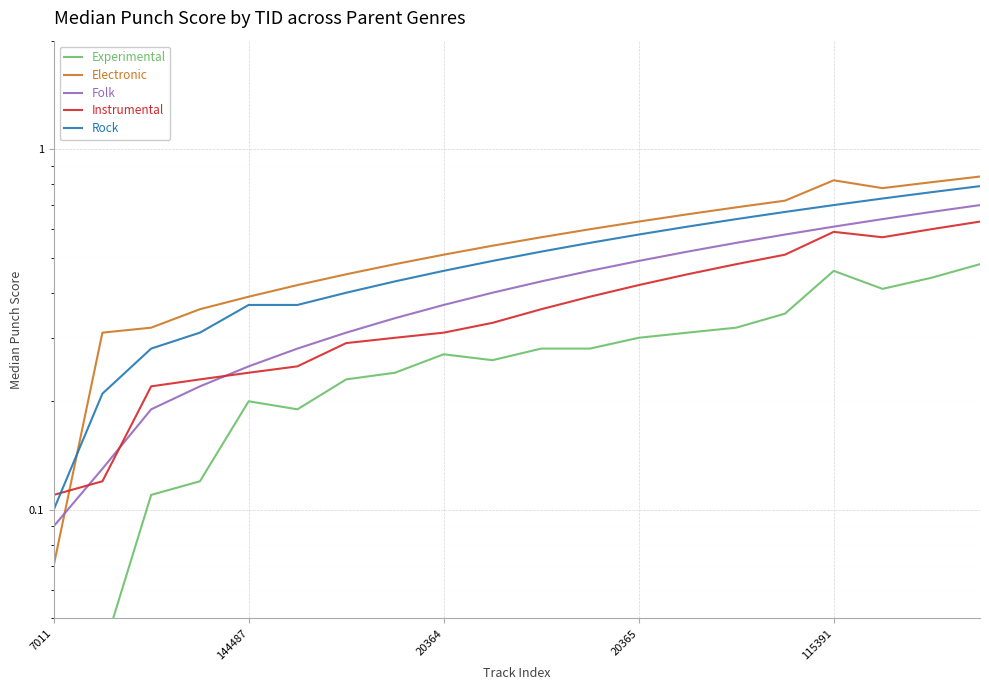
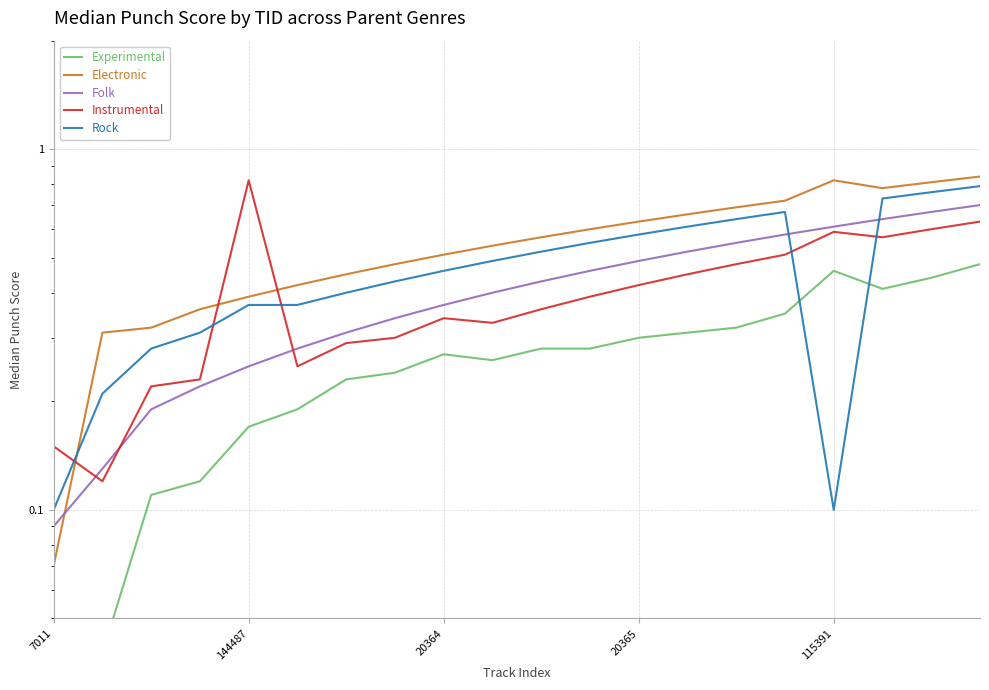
Instrumental, 7011: 0.11 -> 0.15
Experimental, 144487: 0.20 -> 0.17
Instrumental, 144487: 0.24 -> 0.82
Instrumental, 20364: 0.31 -> 0.34
Rock, 115391: 0.7 -> 0.1
